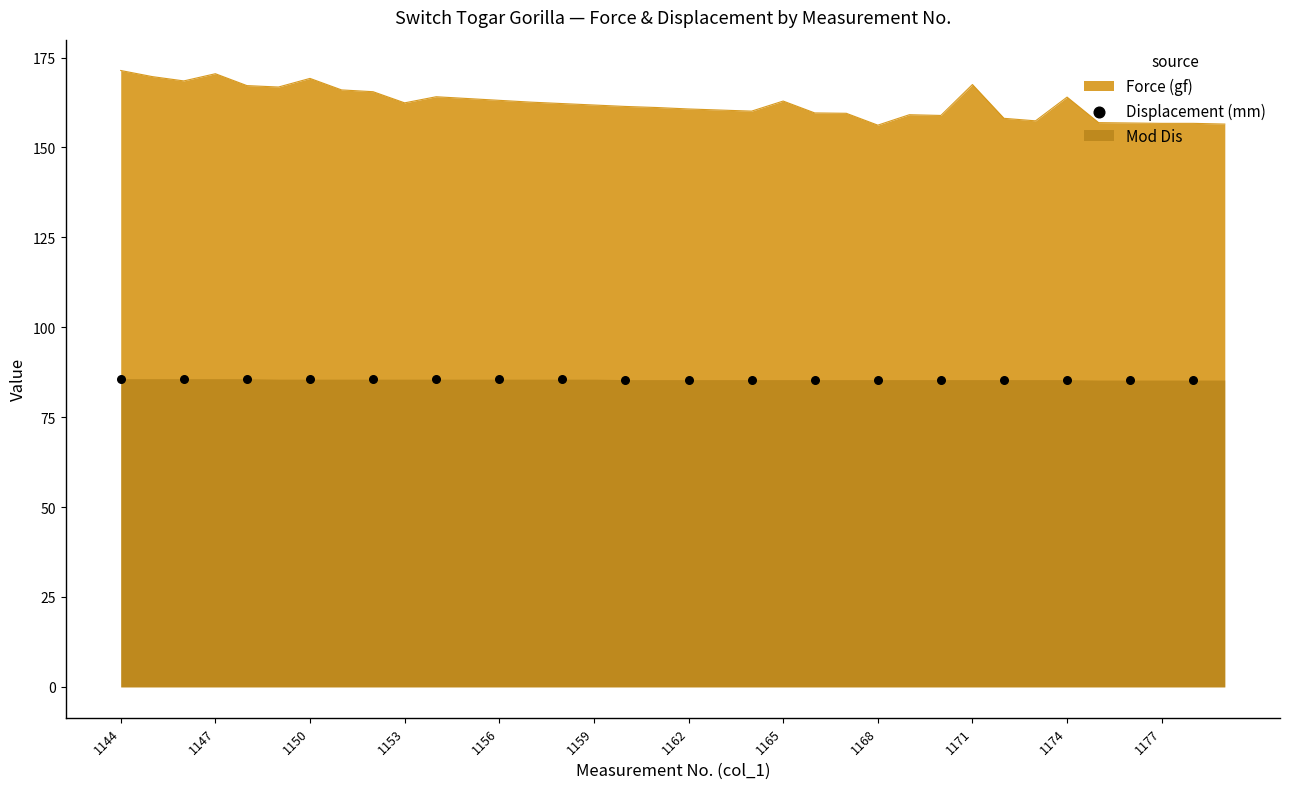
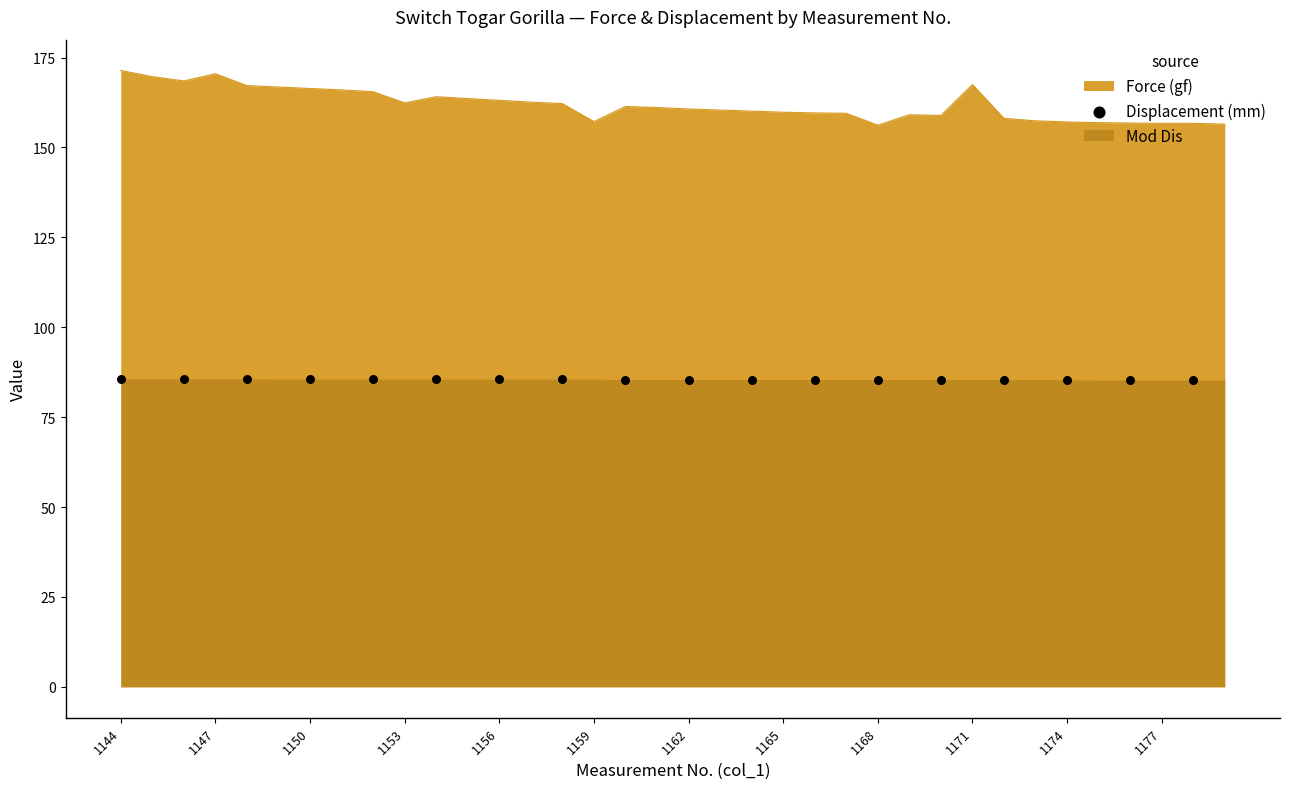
Force (gf), 1150: 169 -> 166
Force (gf), 1159: 162 -> 157
Force (gf), 1165: 163 -> 160
Force (gf), 1174: 164 -> 157
